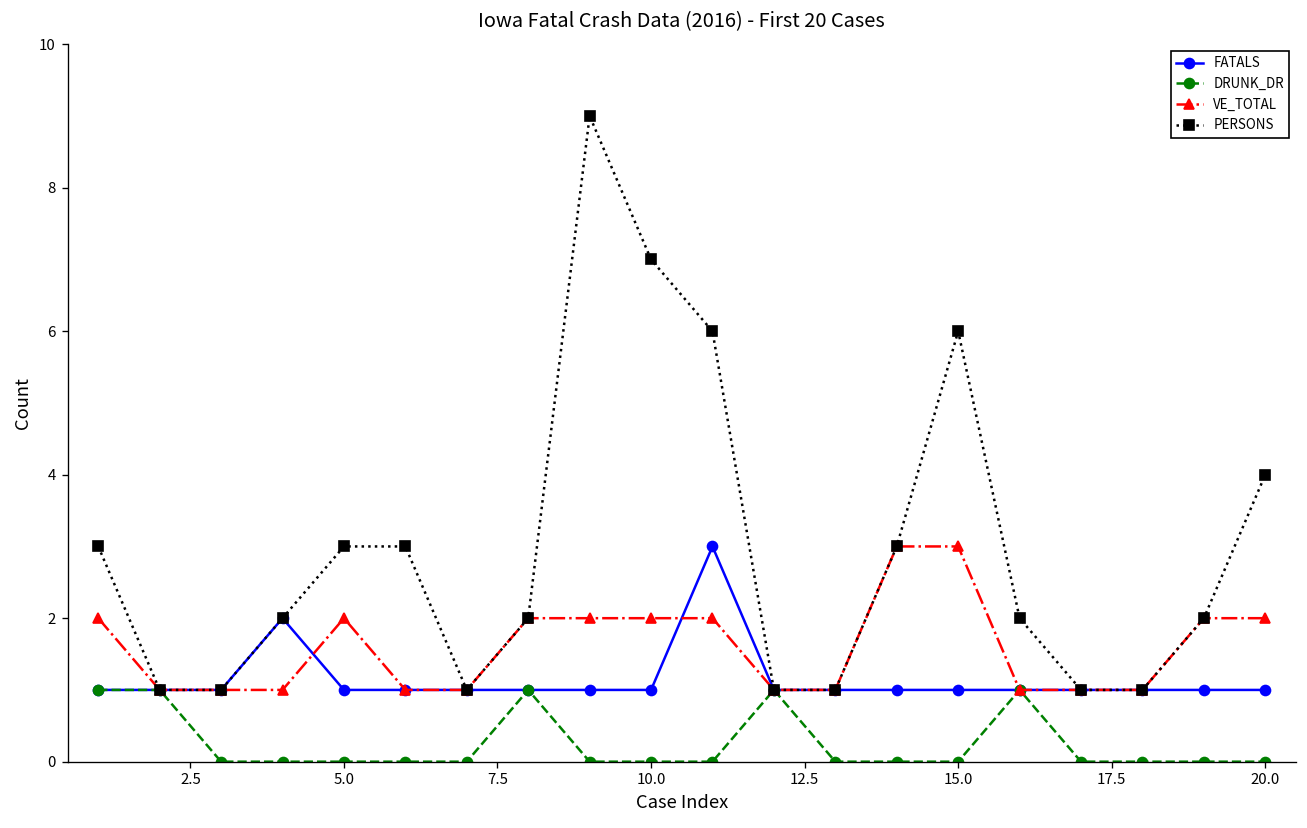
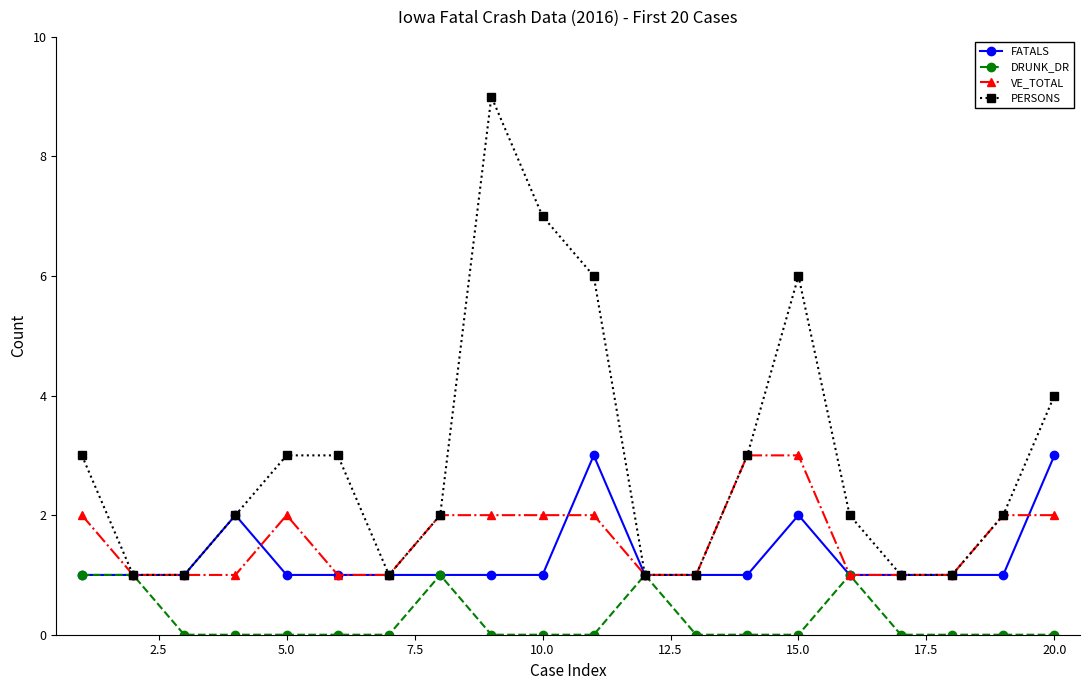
FATALS, 15.0: 1 -> 2
FATALS, 20.0: 1 -> 3
